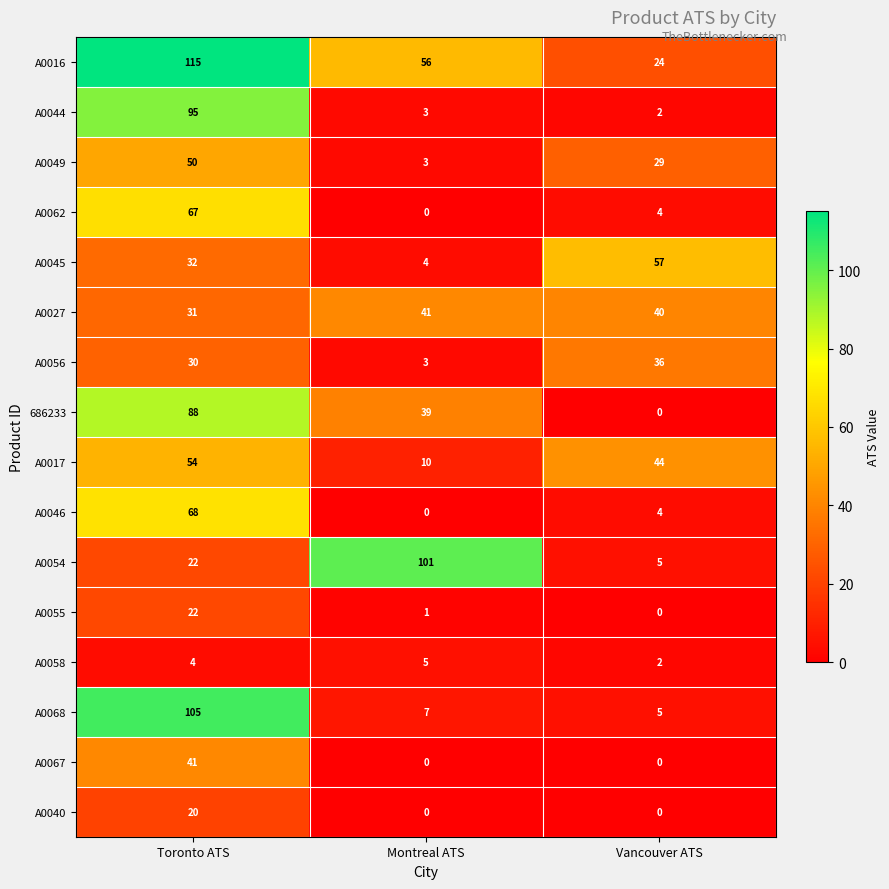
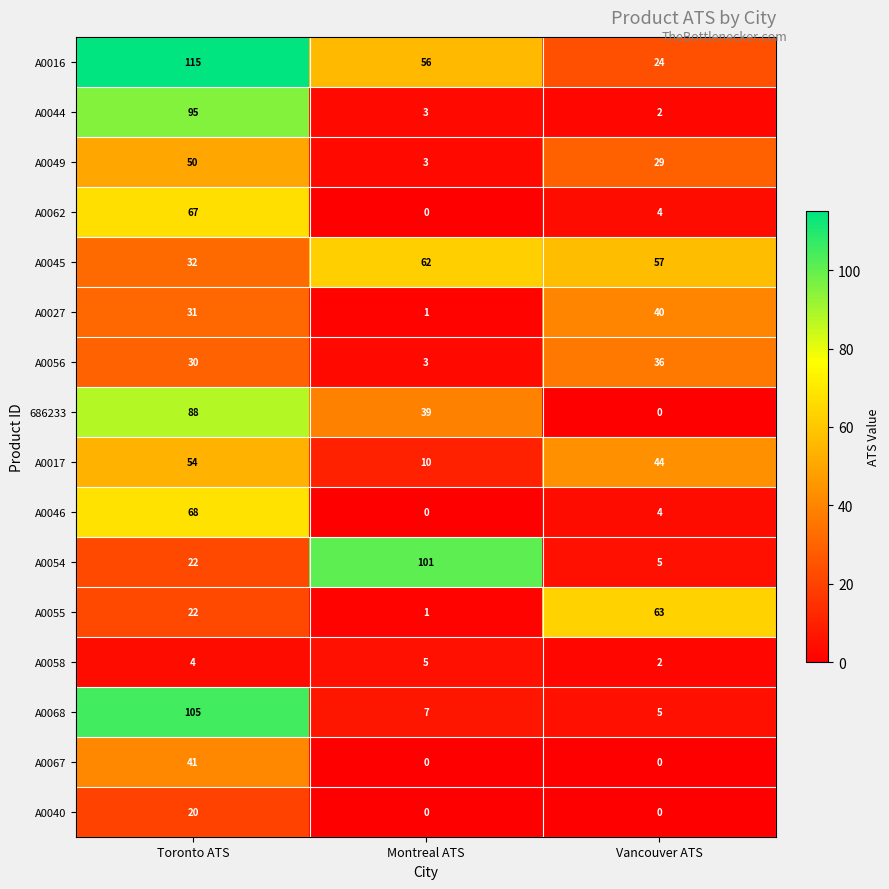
A0045, Montreal ATS: 4 -> 62
A0027, Montreal ATS: 41 -> 1
A0055, Vancouver ATS: 0 -> 63
